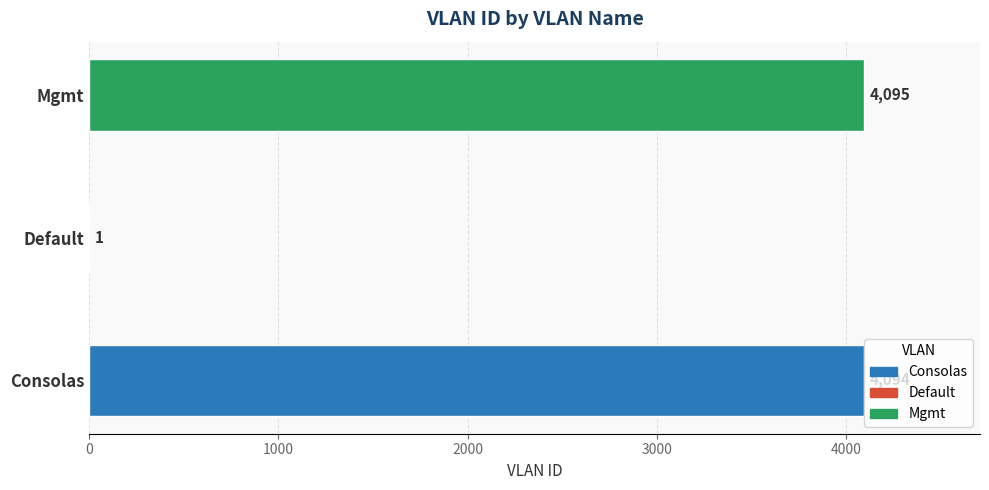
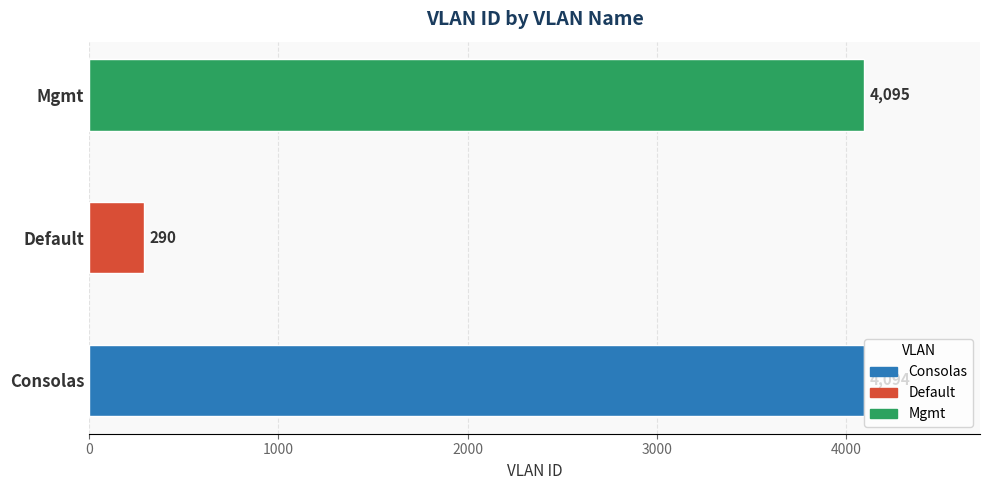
Default: 1 -> 290
